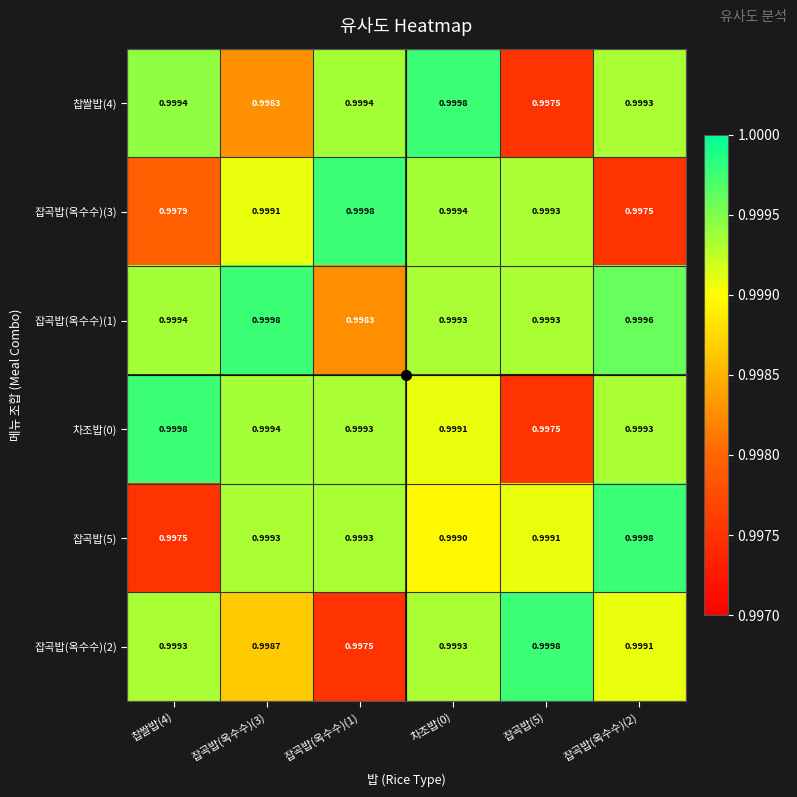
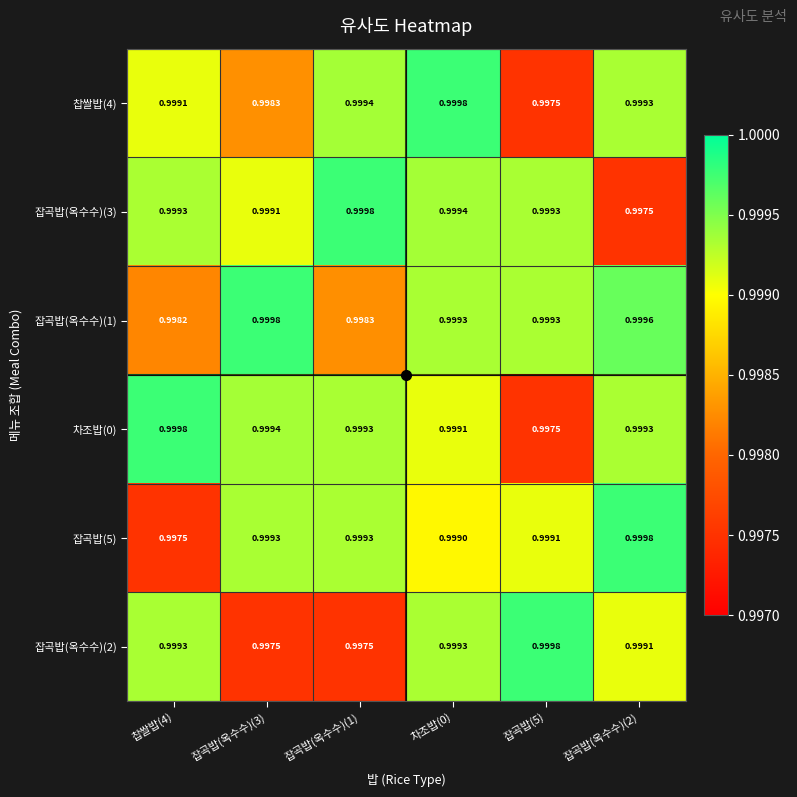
찹쌀밥(4), 찹쌀밥(4): 0.9994 -> 0.9991
잡곡밥(옥수수)(3), 찹쌀밥(4): 0.9979 -> 0.9993
잡곡밥(옥수수)(1), 찹쌀밥(4): 0.9994 -> 0.9982
잡곡밥(옥수수)(2), 잡곡밥(옥수수)(3): 0.9987 -> 0.9975
